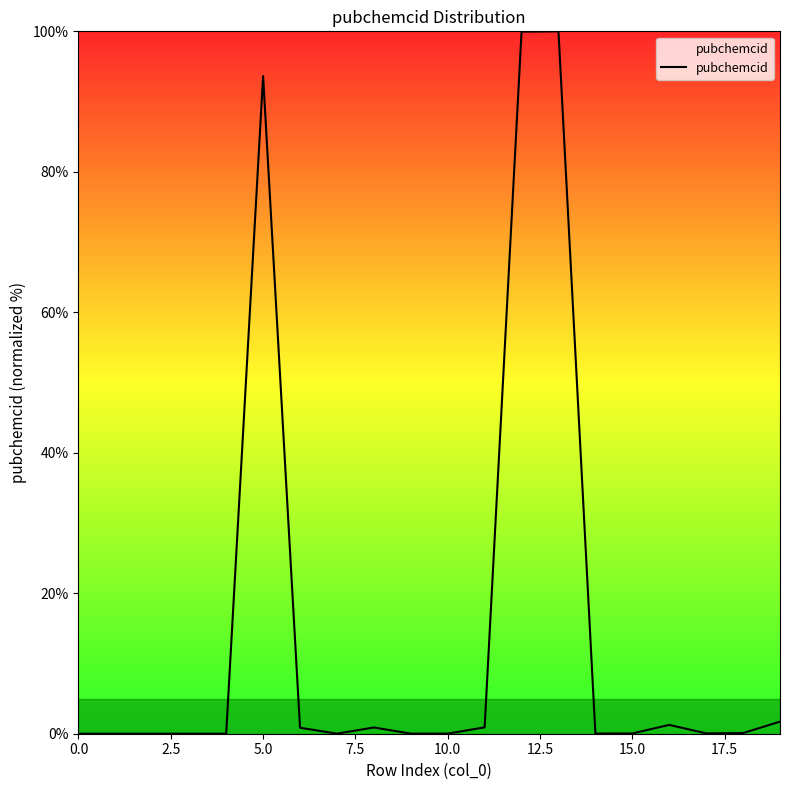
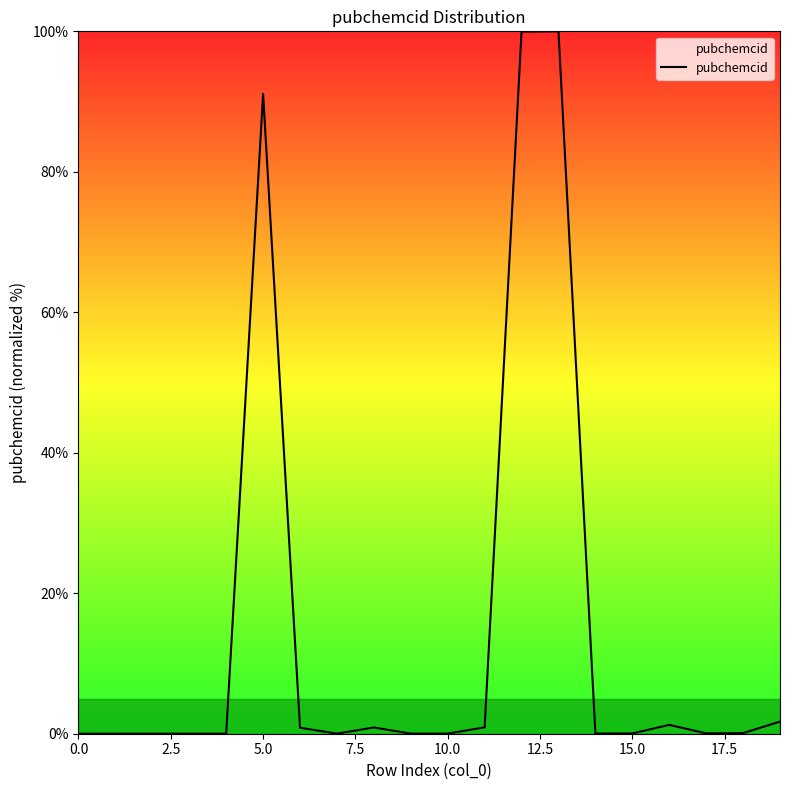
5.0: 94% -> 91%
